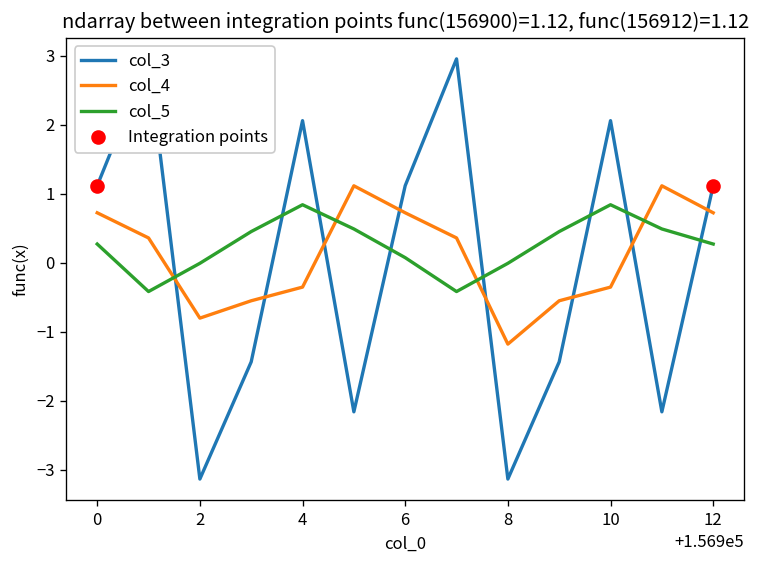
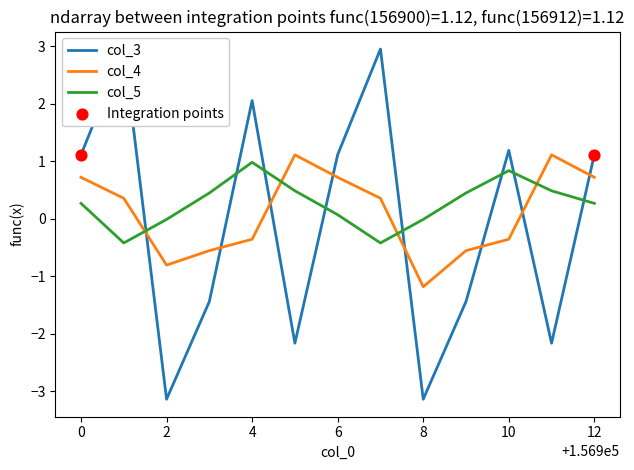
col_5, 4: 0.8 -> 1.0
col_3, 10: 2.1 -> 1.2
